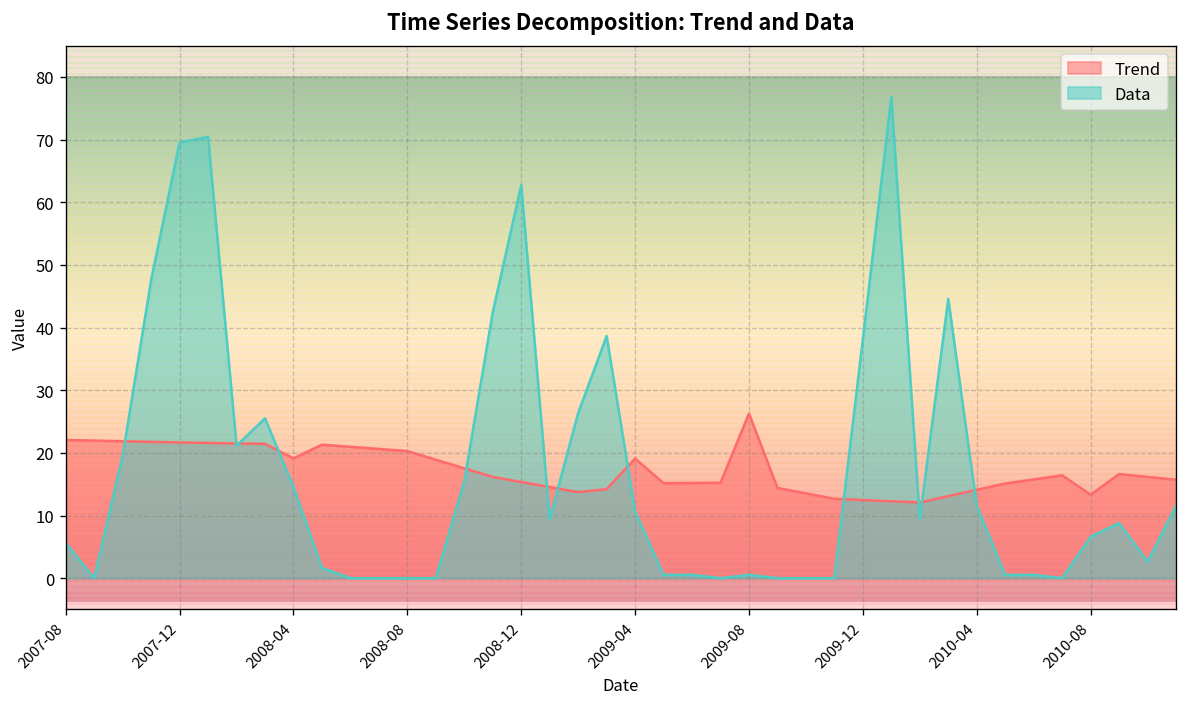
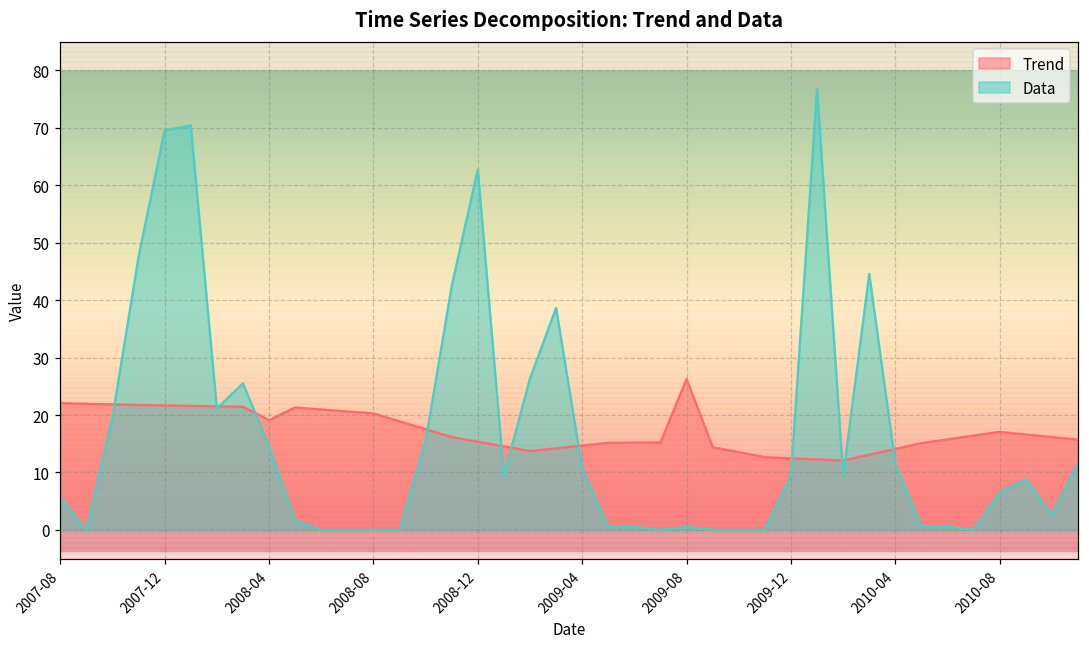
Trend, 2009-04: 19 -> 15
Data, 2009-12: 38 -> 9
Trend, 2010-08: 13 -> 17
